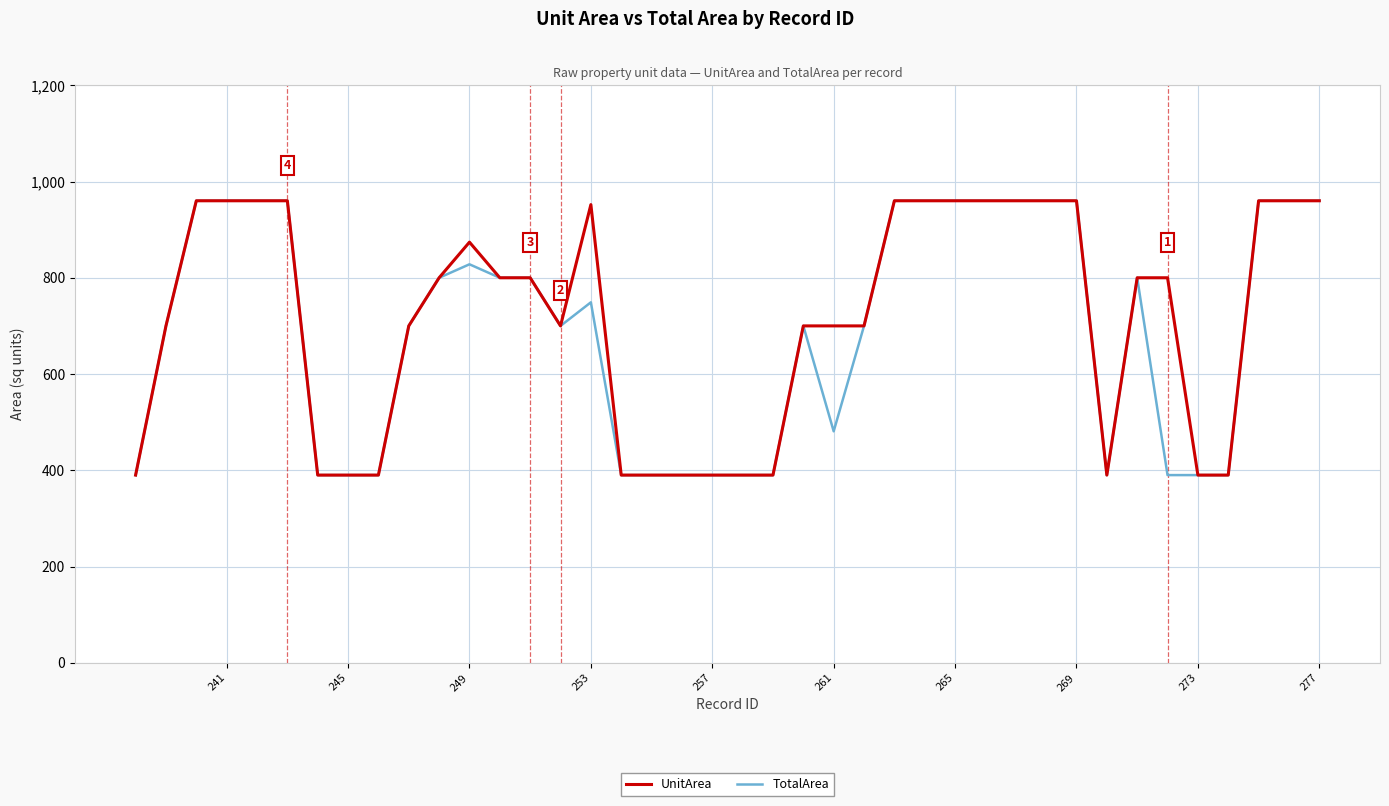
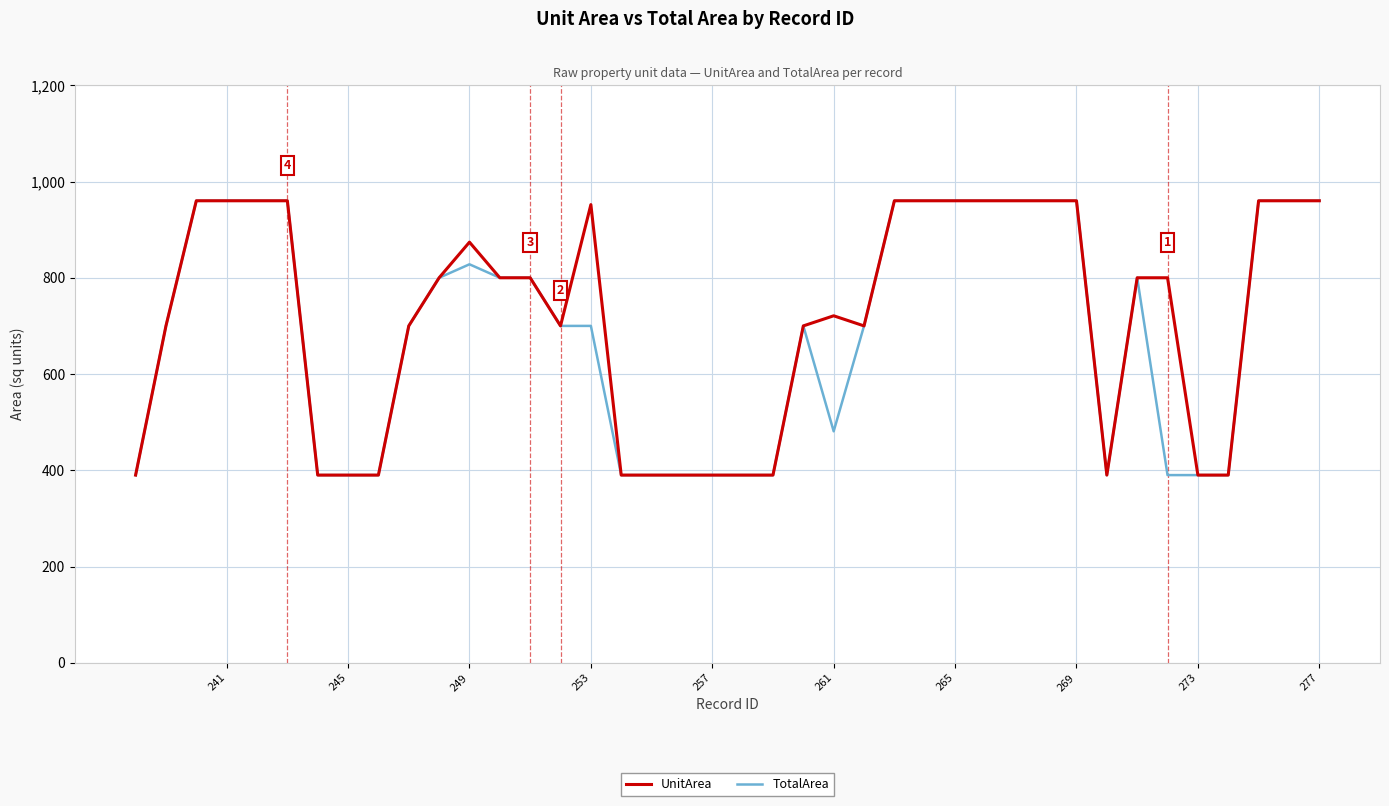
TotalArea, 253: 750 -> 700
UnitArea, 261: 700 -> 720
